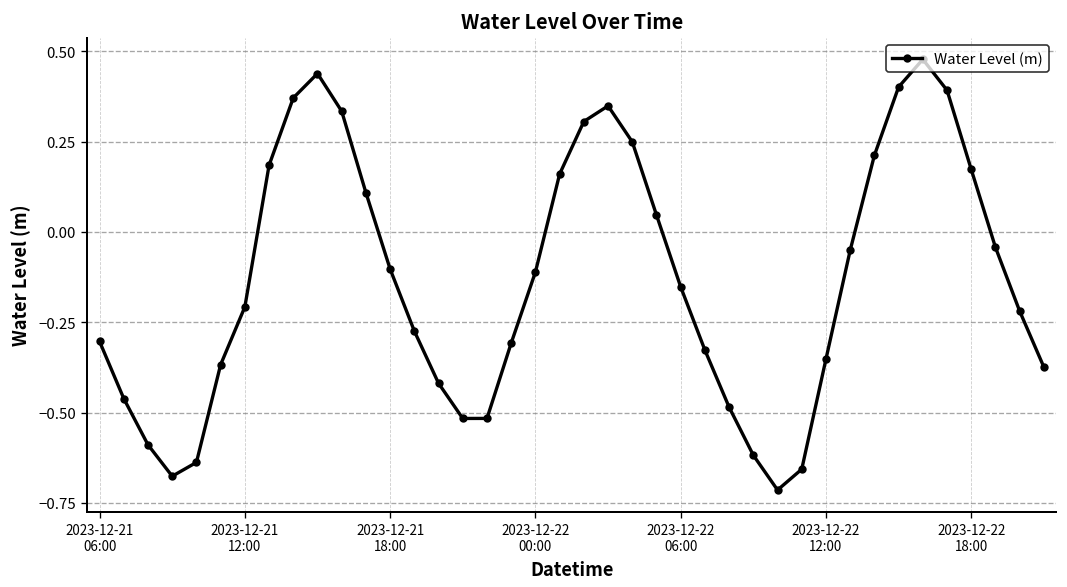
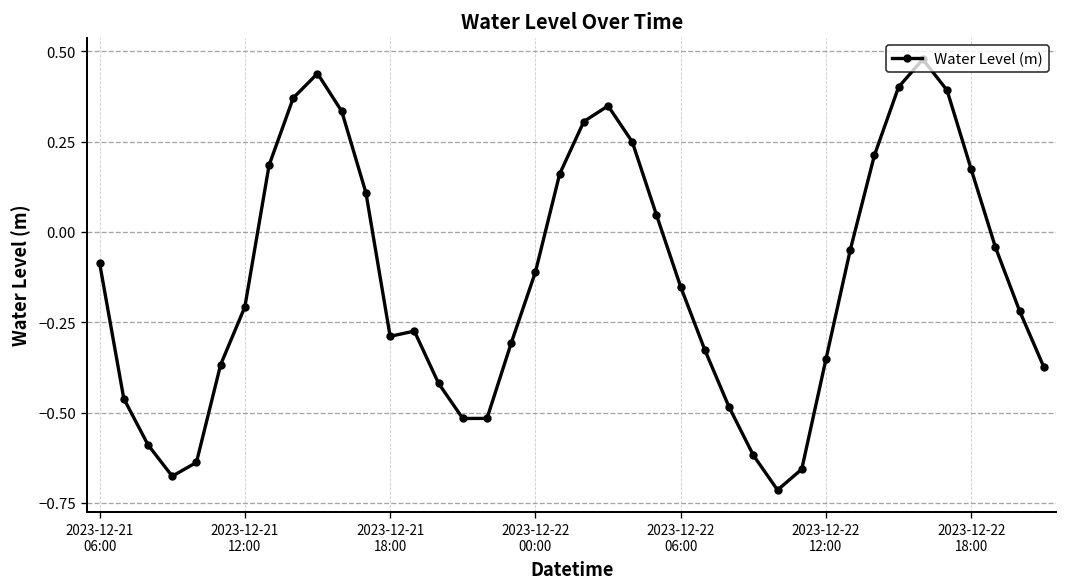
2023-12-21 06:00: -0.30 -> -0.09
2023-12-21 18:00: -0.10 -> -0.29
